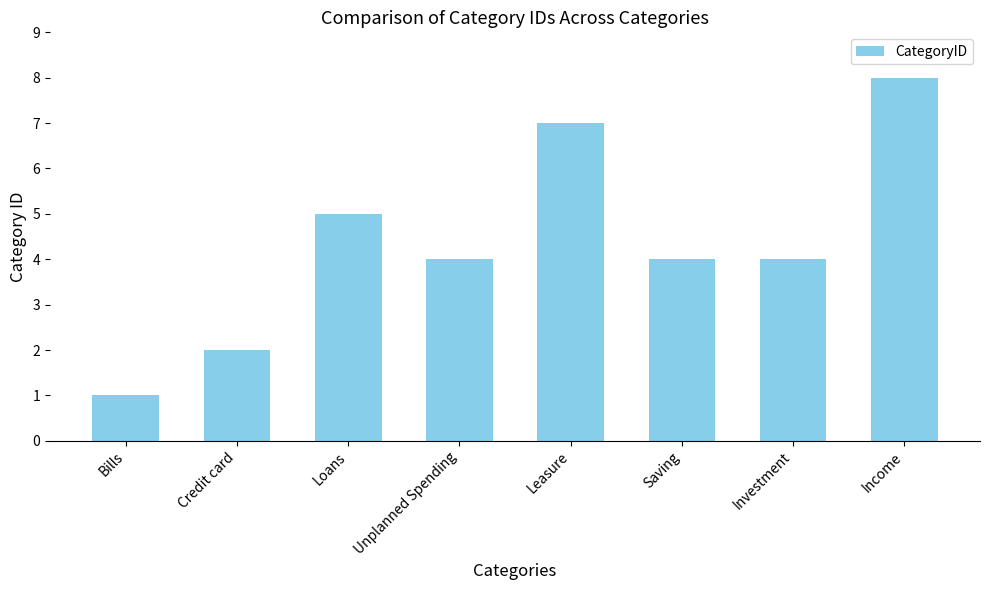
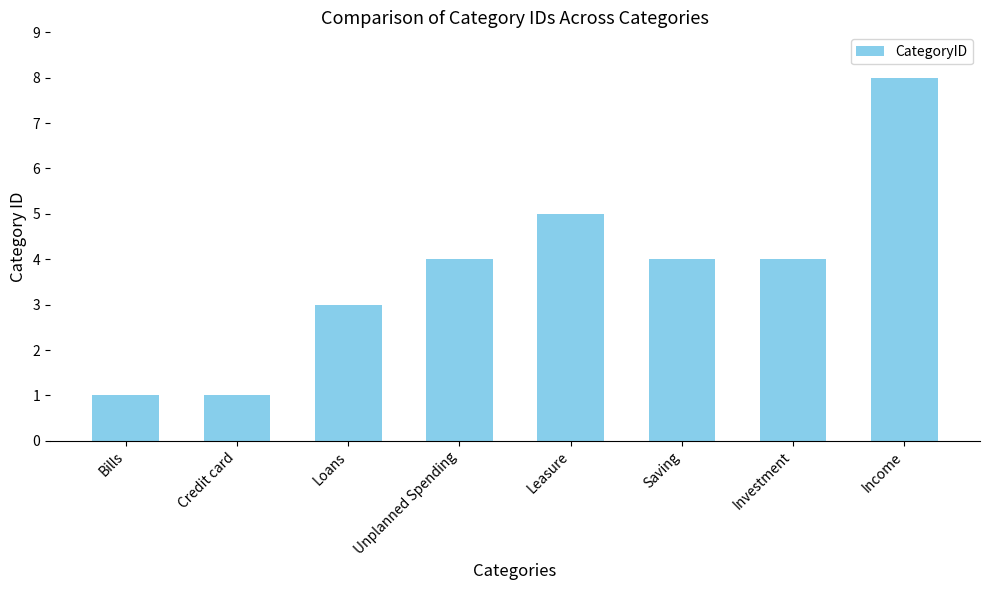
Credit card: 2 -> 1
Loans: 5 -> 3
Leasure: 7 -> 5
